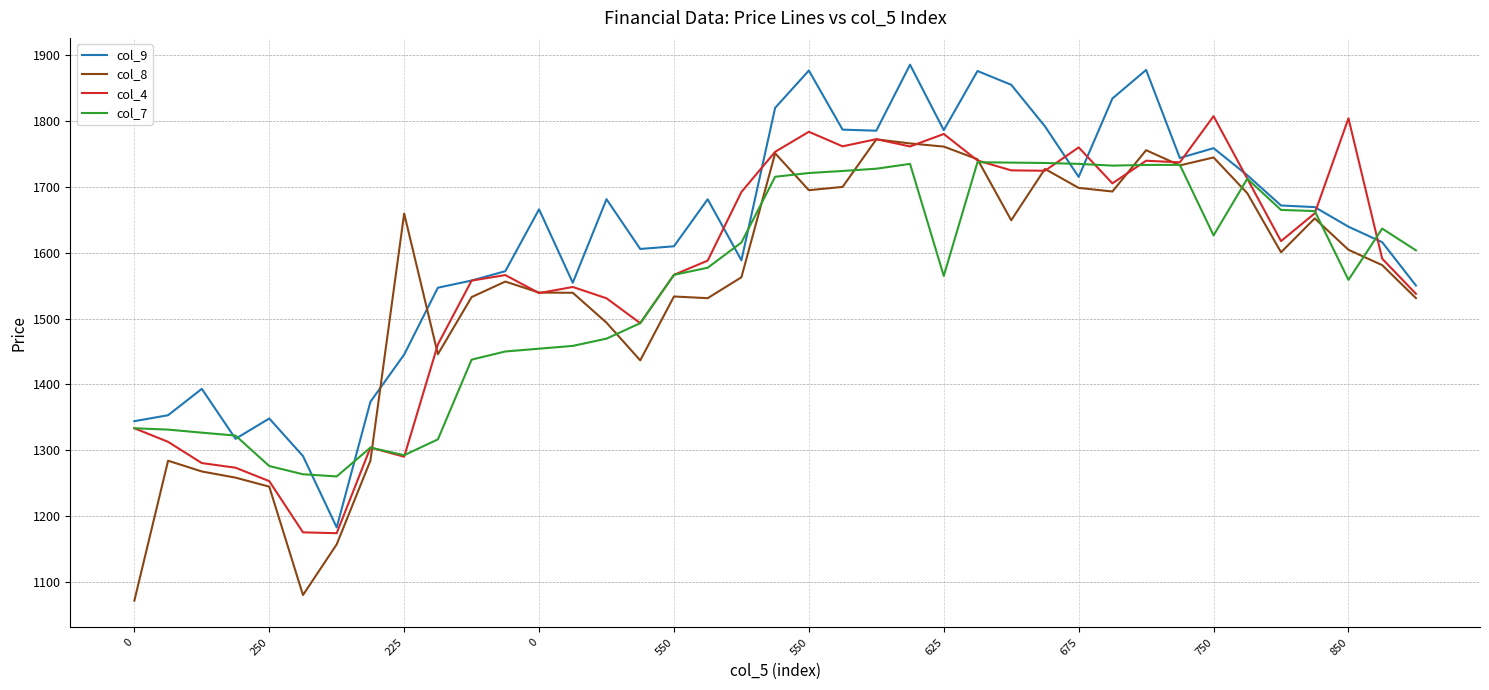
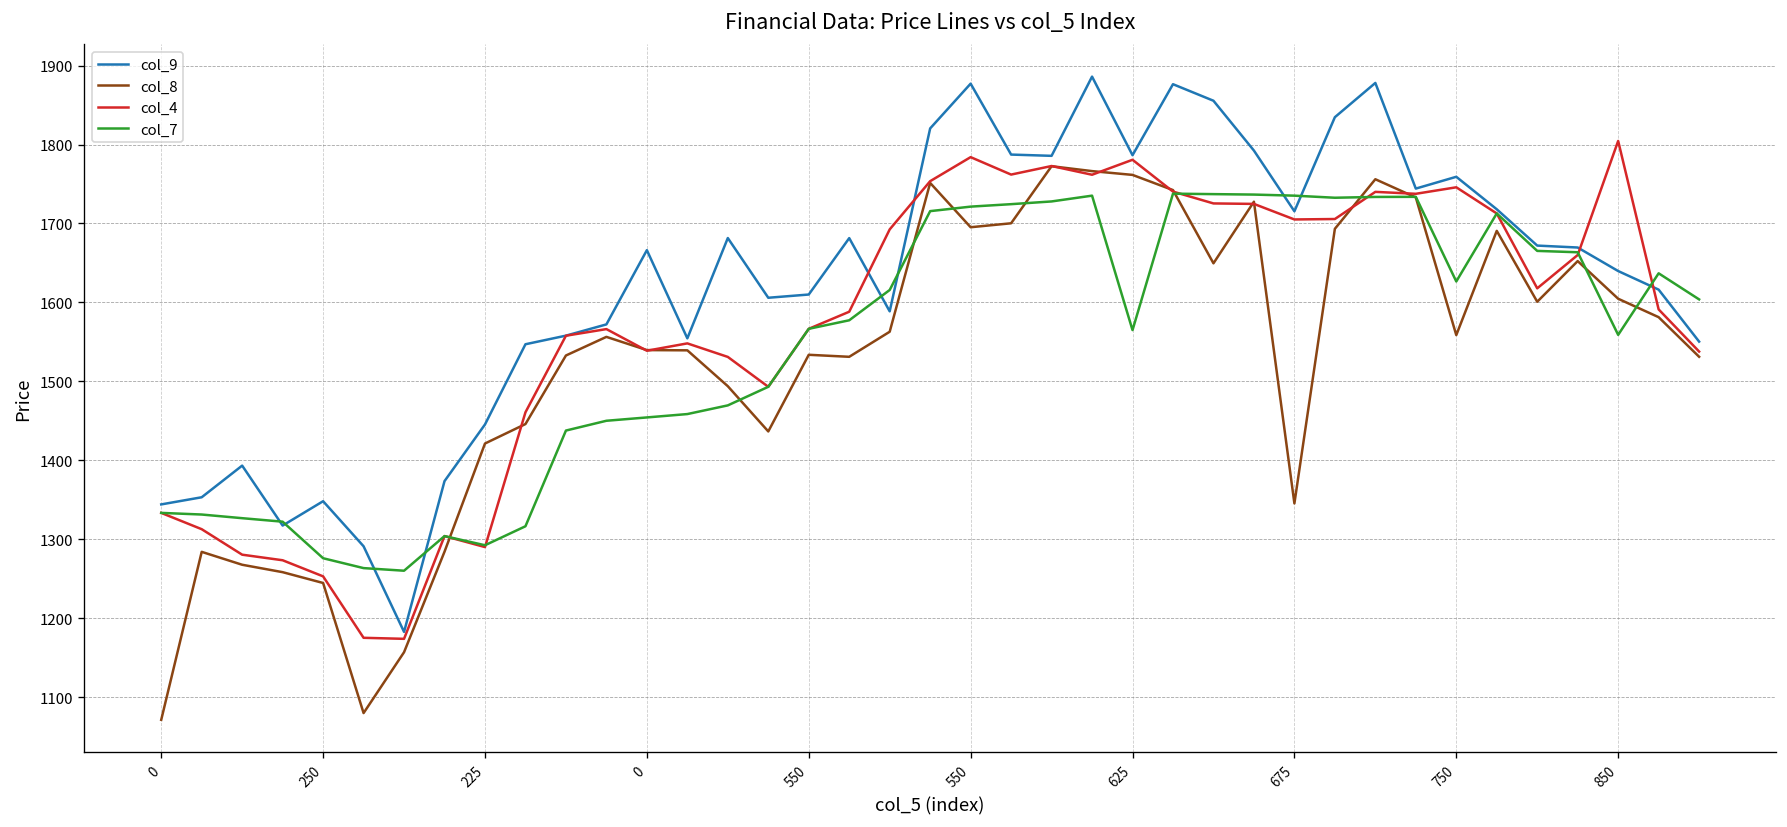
col_8, 225: 1660 -> 1420
col_8, 675: 1700 -> 1350
col_4, 675: 1760 -> 1710
col_8, 750: 1740 -> 1560
col_4, 750: 1810 -> 1750
